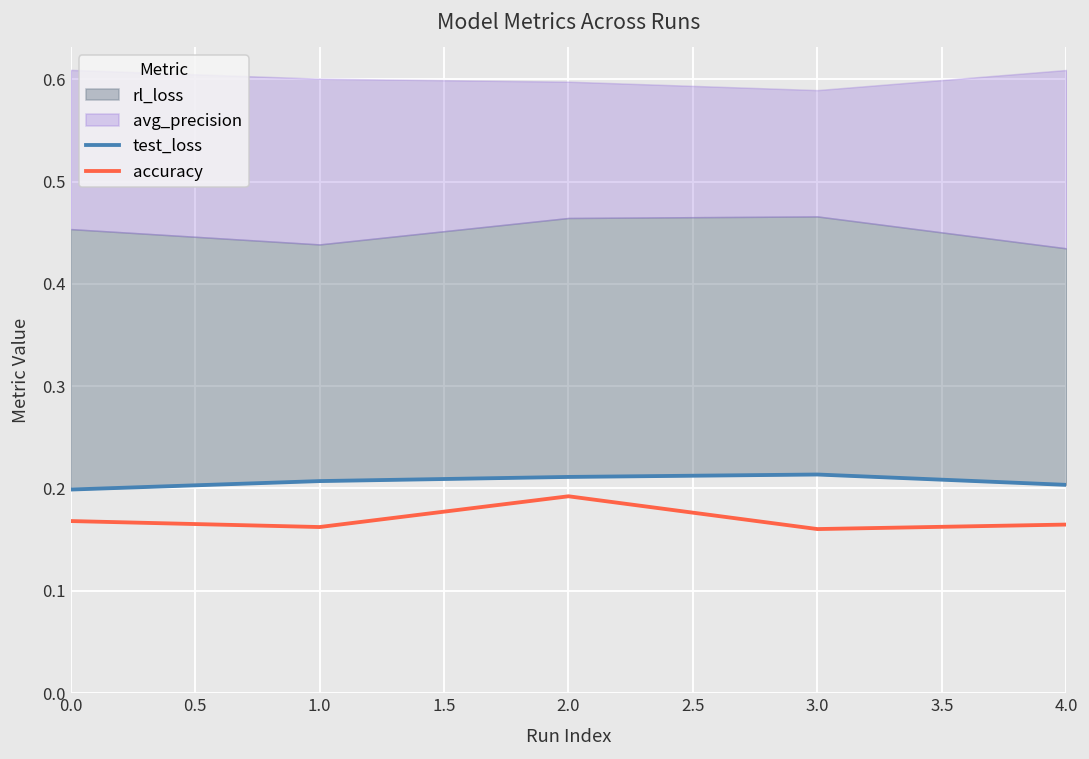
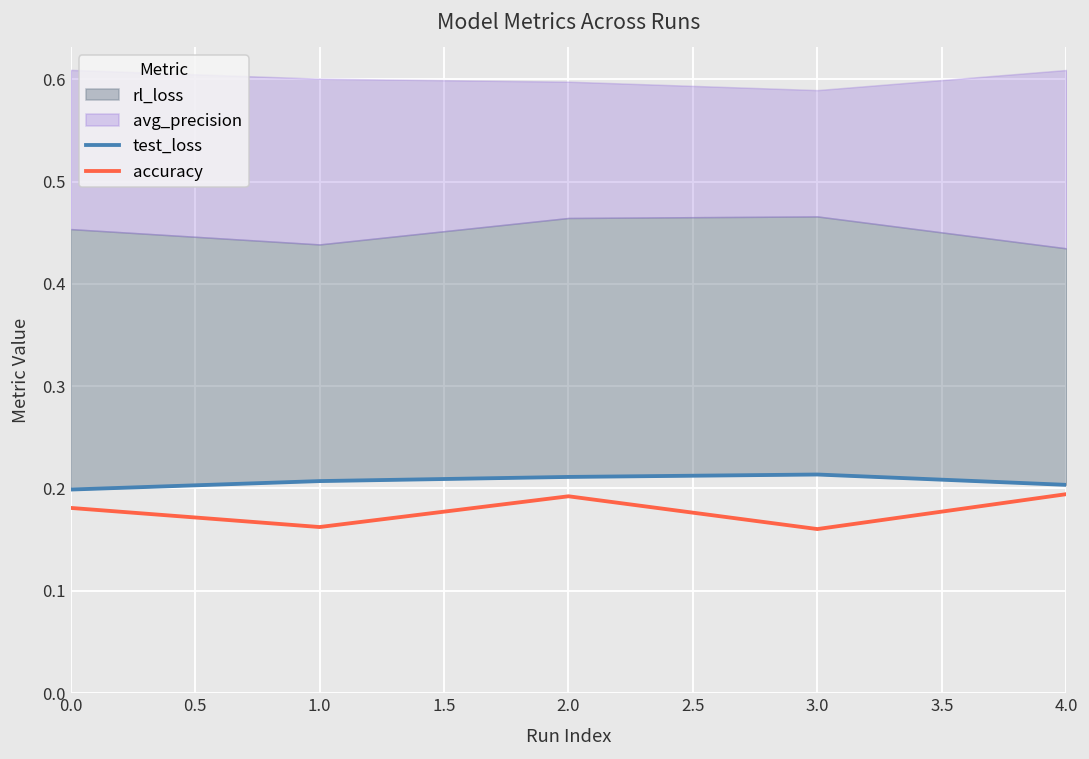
accuracy, 0.0: 0.17 -> 0.18
accuracy, 4.0: 0.16 -> 0.19
